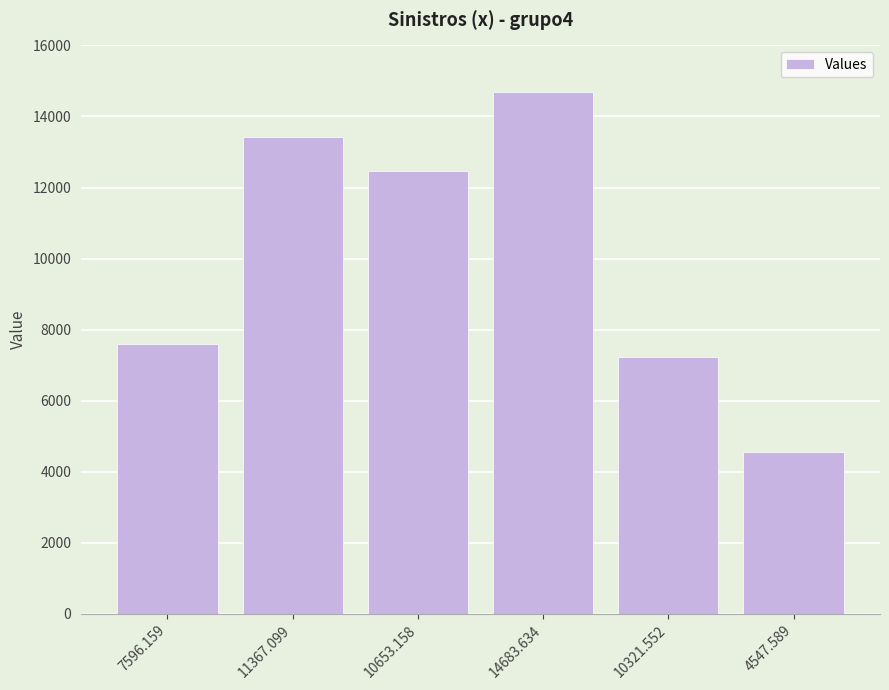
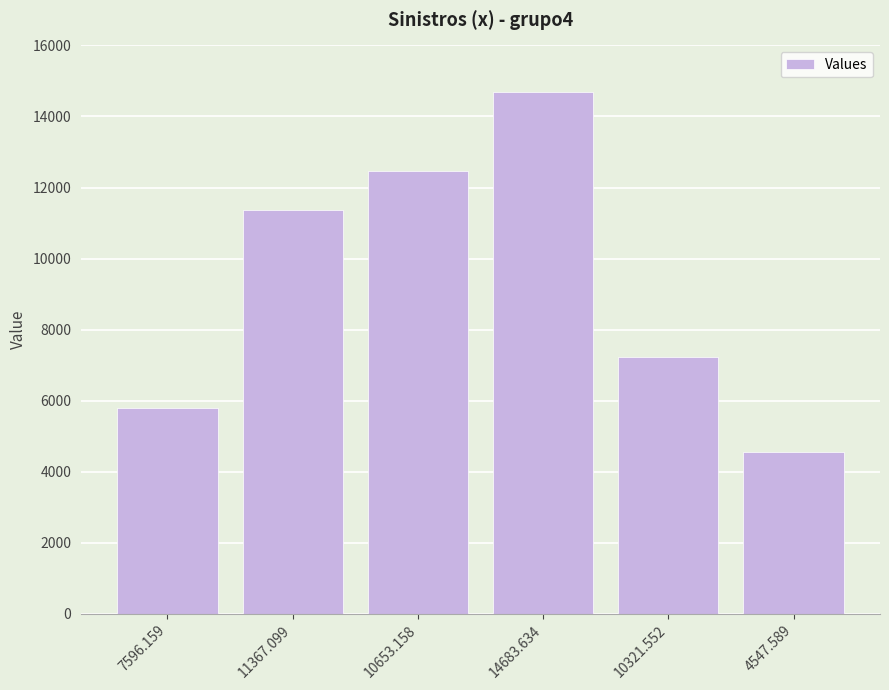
7596.159: 7600 -> 5800
11367.099: 13400 -> 11400
